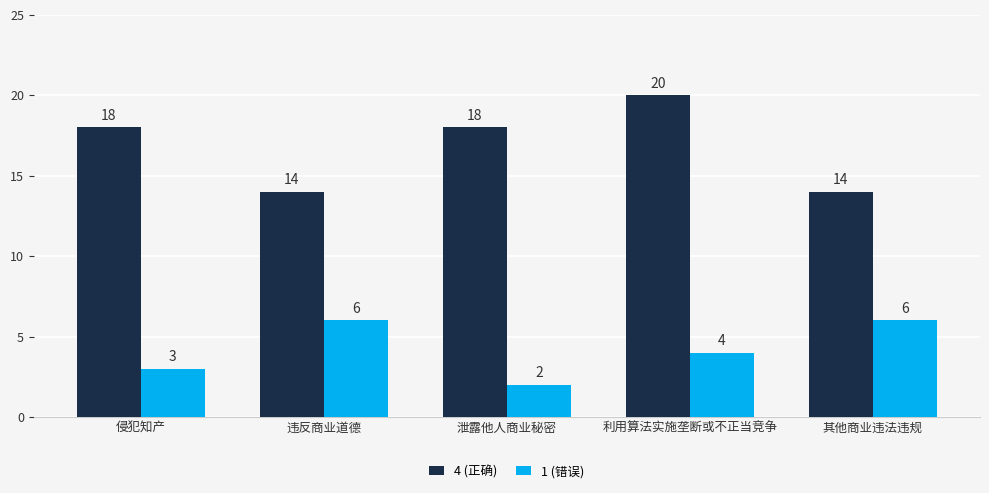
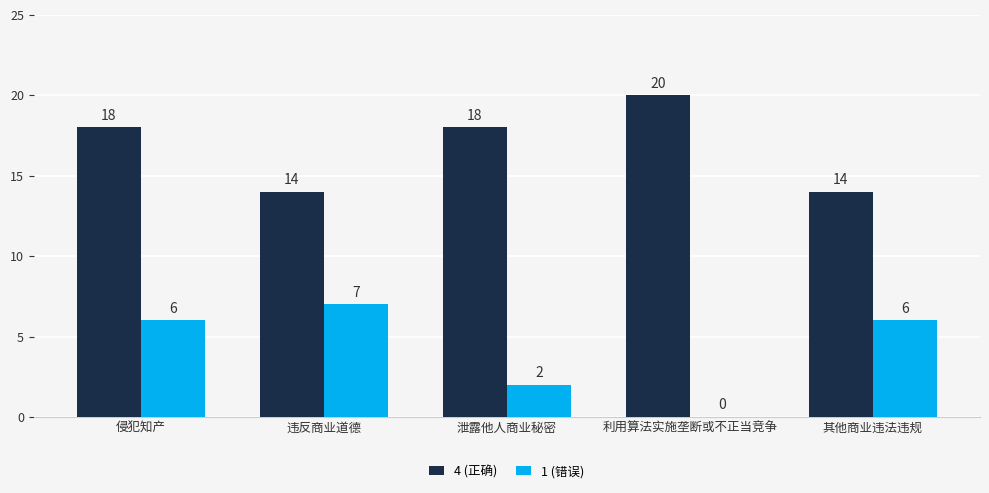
1 (错误), 侵犯知产: 3 -> 6
1 (错误), 违反商业道德: 6 -> 7
1 (错误), 利用算法实施垄断或不正当竞争: 4 -> 0
